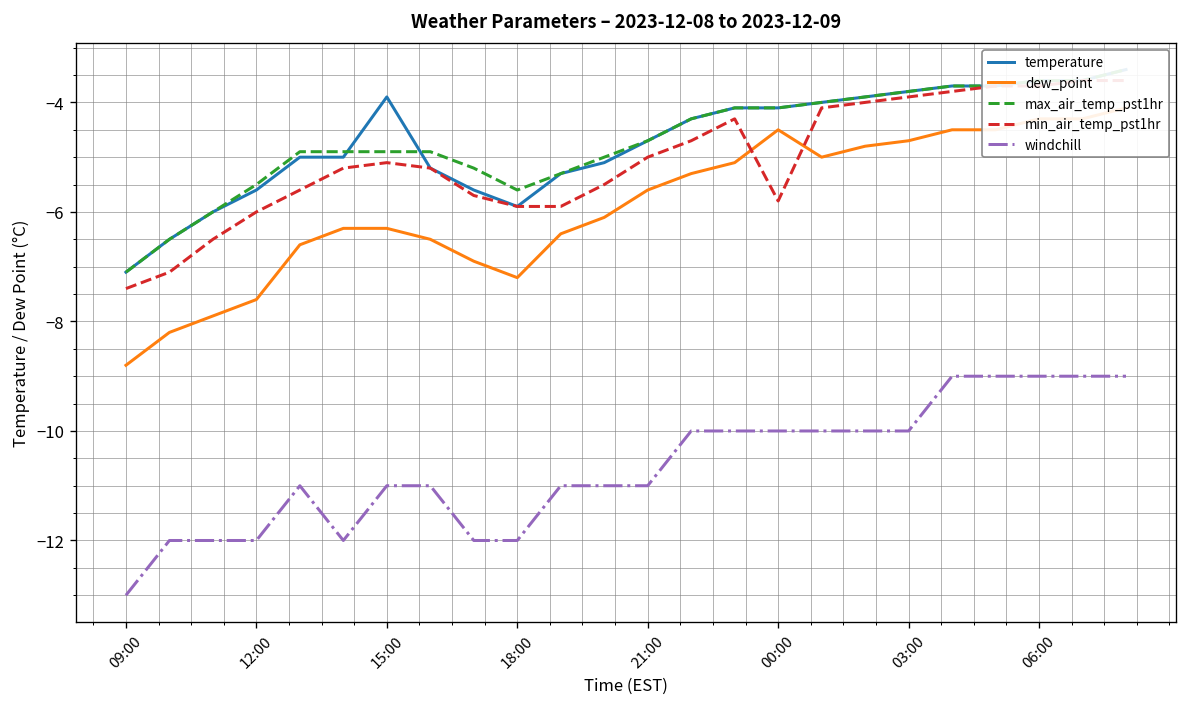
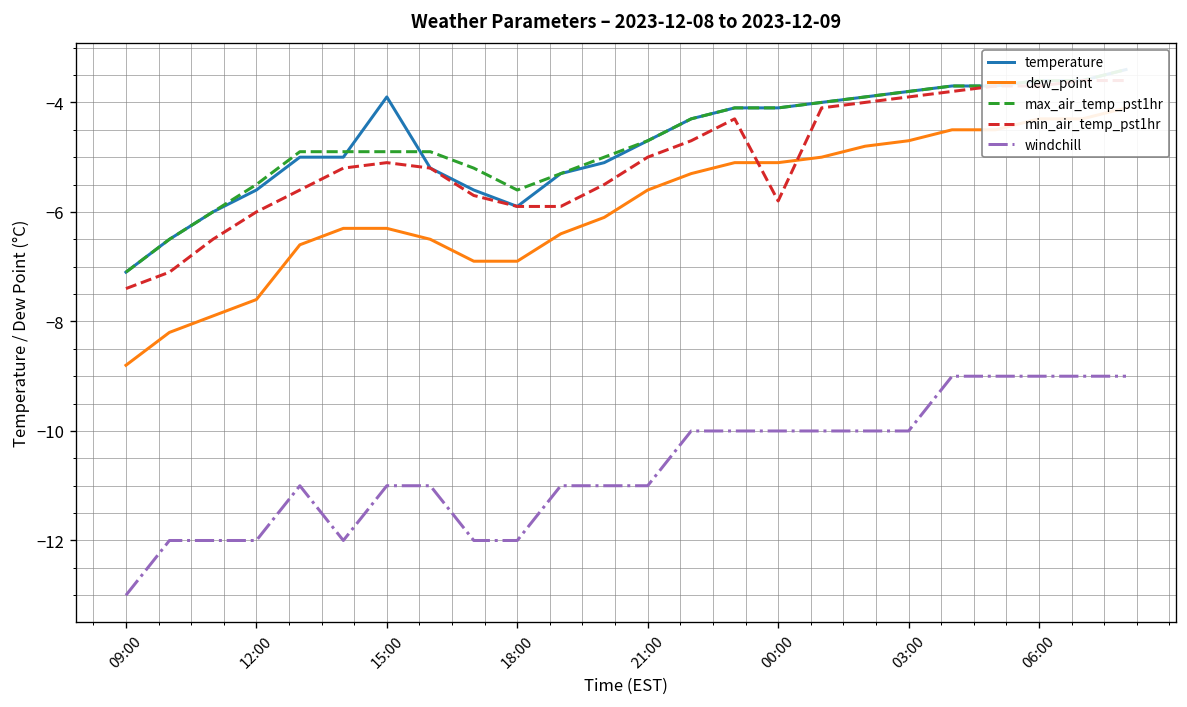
dew_point, 18:00: -7.2 -> -6.9
dew_point, 00:00: -4.5 -> -5.1
